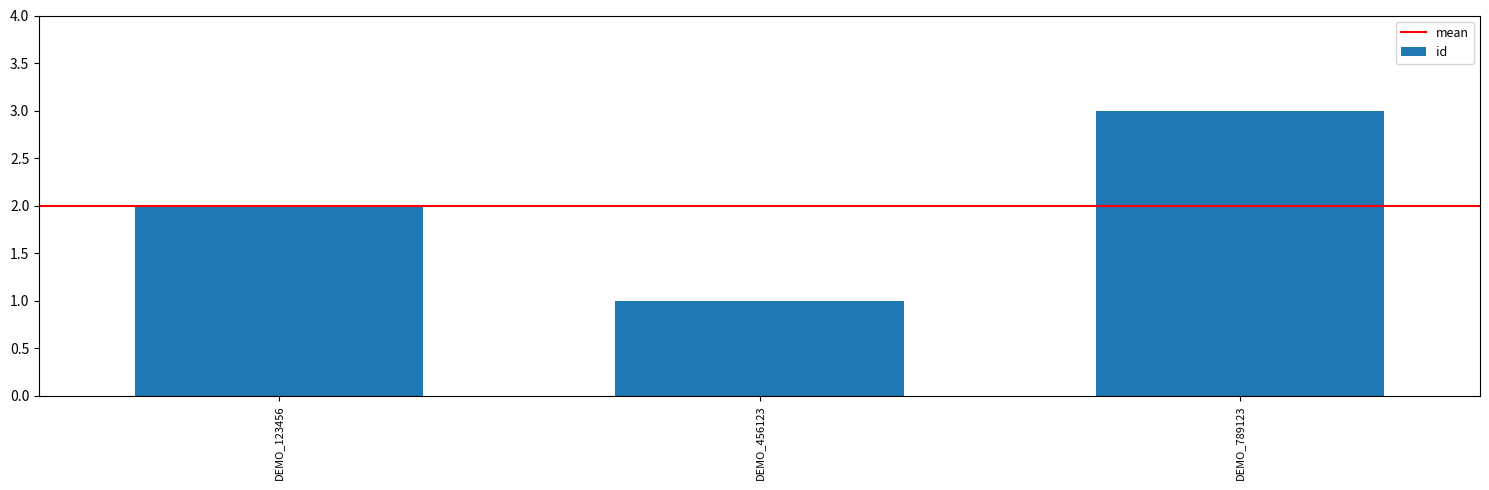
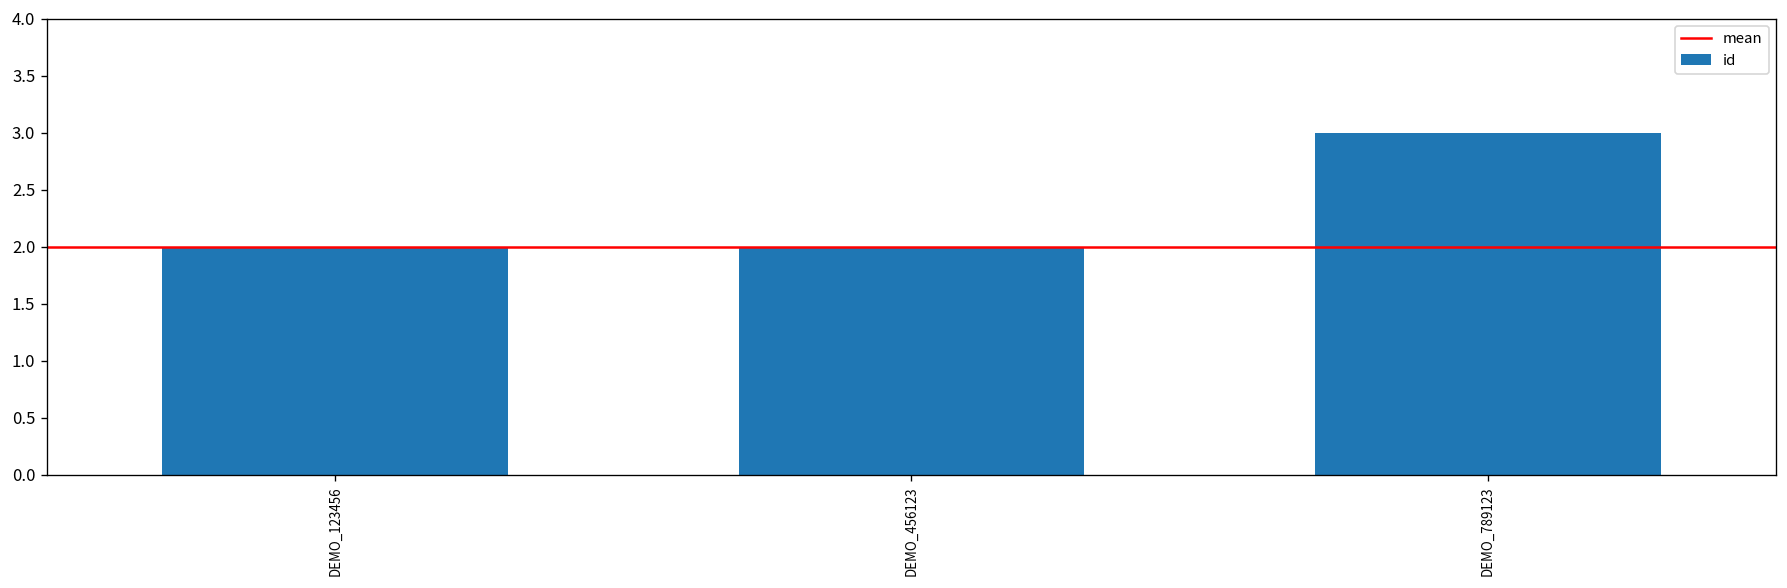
DEMO_456123: 1 -> 2
